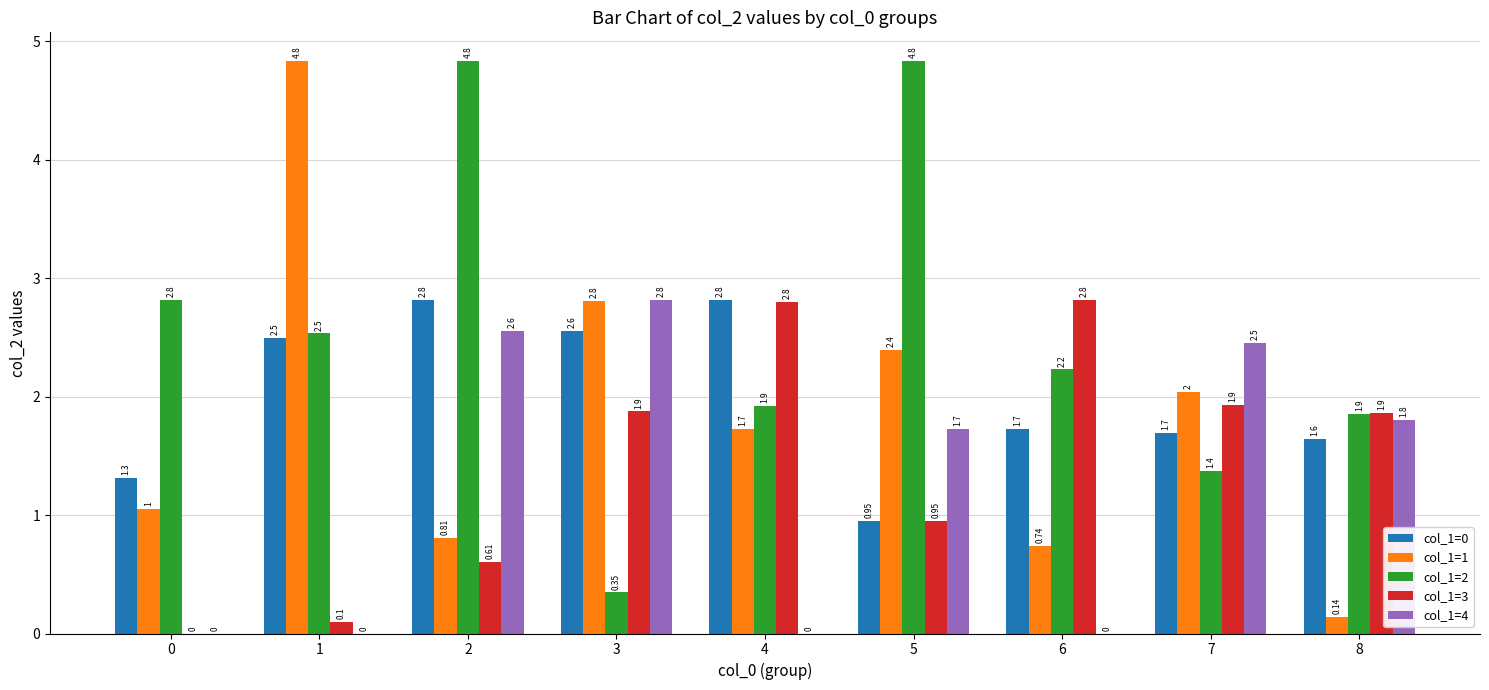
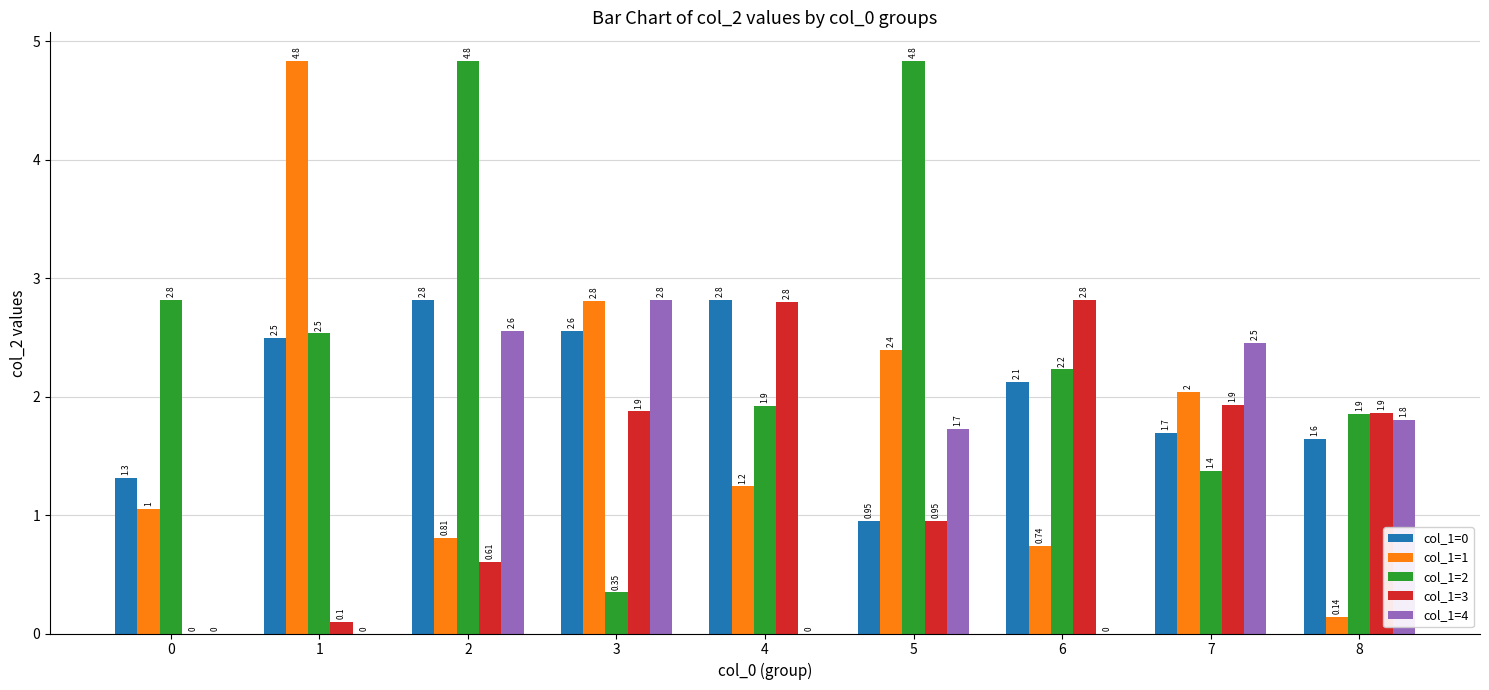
col_1=1, 4: 1.7 -> 1.2
col_1=0, 6: 1.7 -> 2.1
